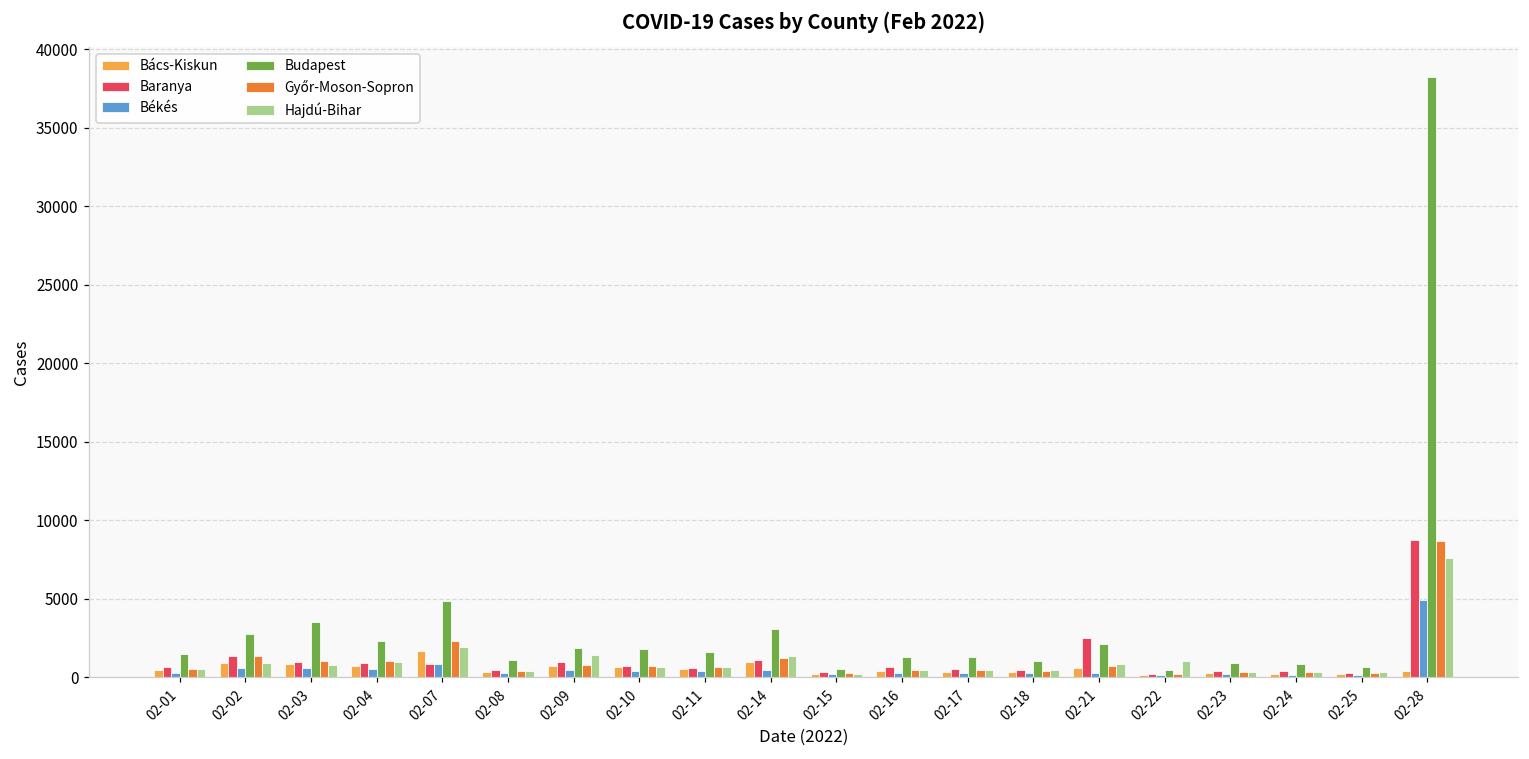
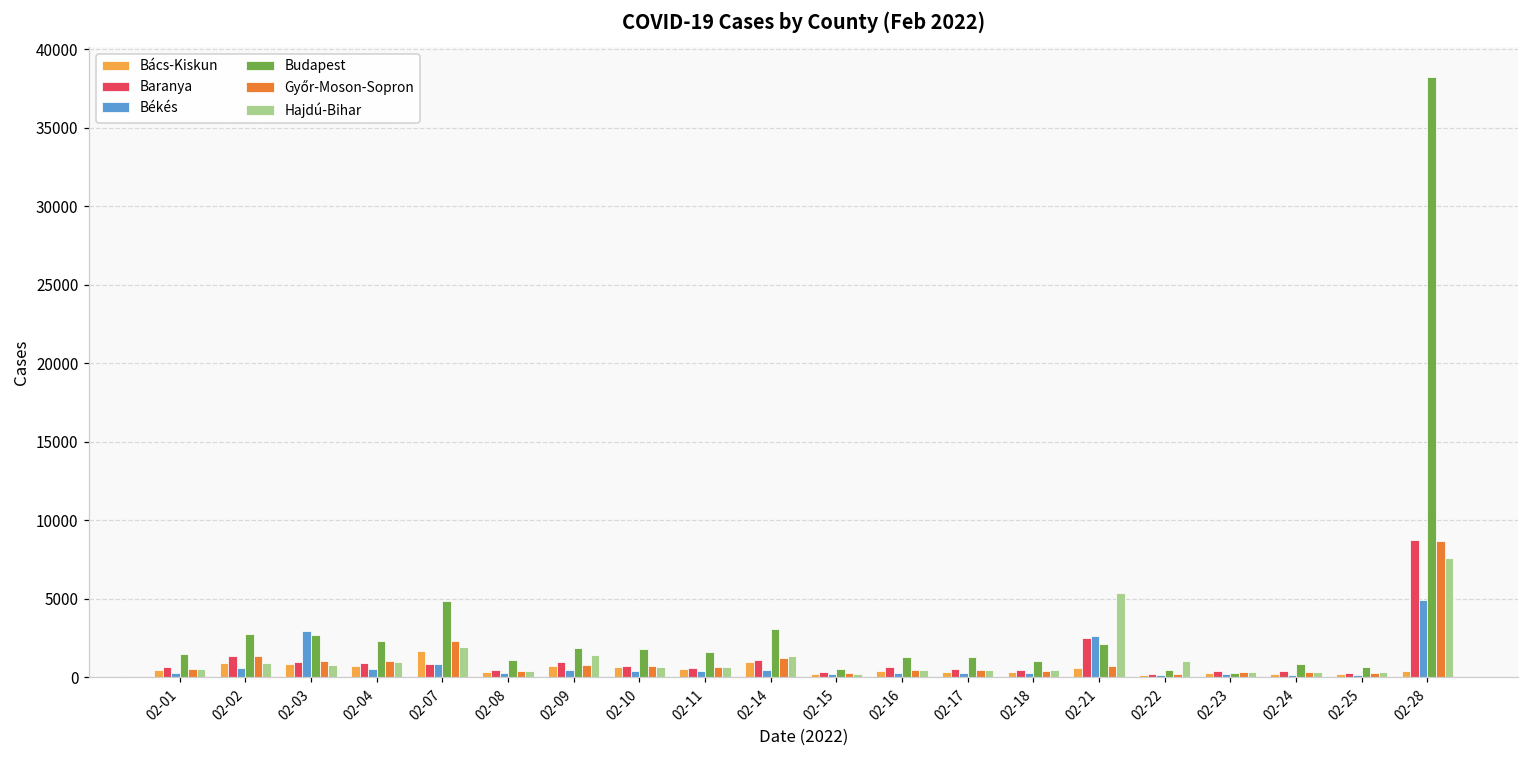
Békés, 02-03: 600 -> 2900
Budapest, 02-03: 3500 -> 2700
Békés, 02-21: 300 -> 2600
Hajdú-Bihar, 02-21: 800 -> 5400
Budapest, 02-23: 900 -> 300
